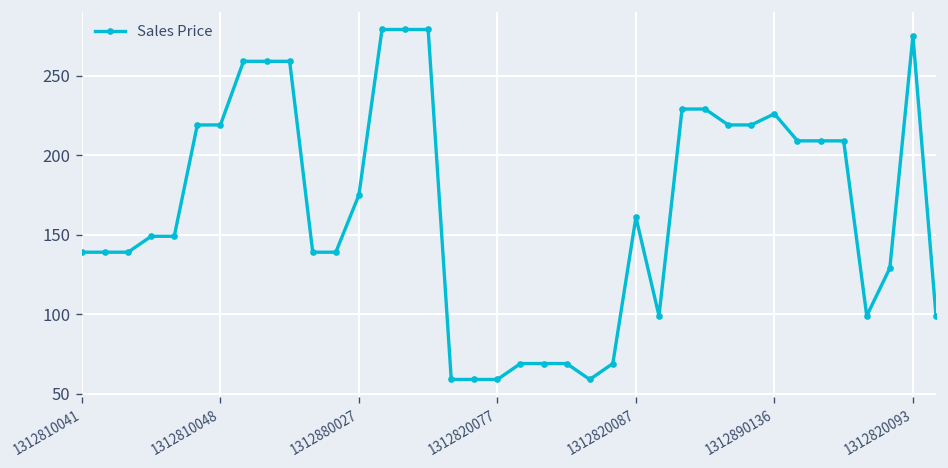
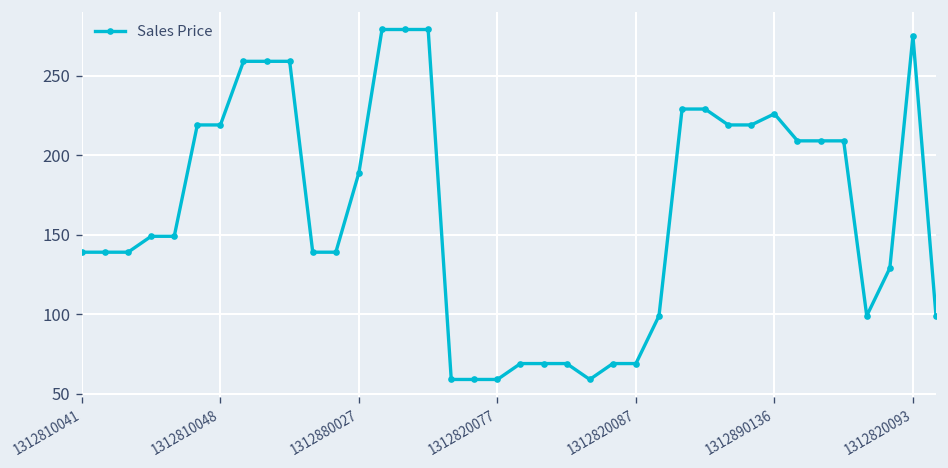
1312880027: 175 -> 189
1312820087: 161 -> 69
